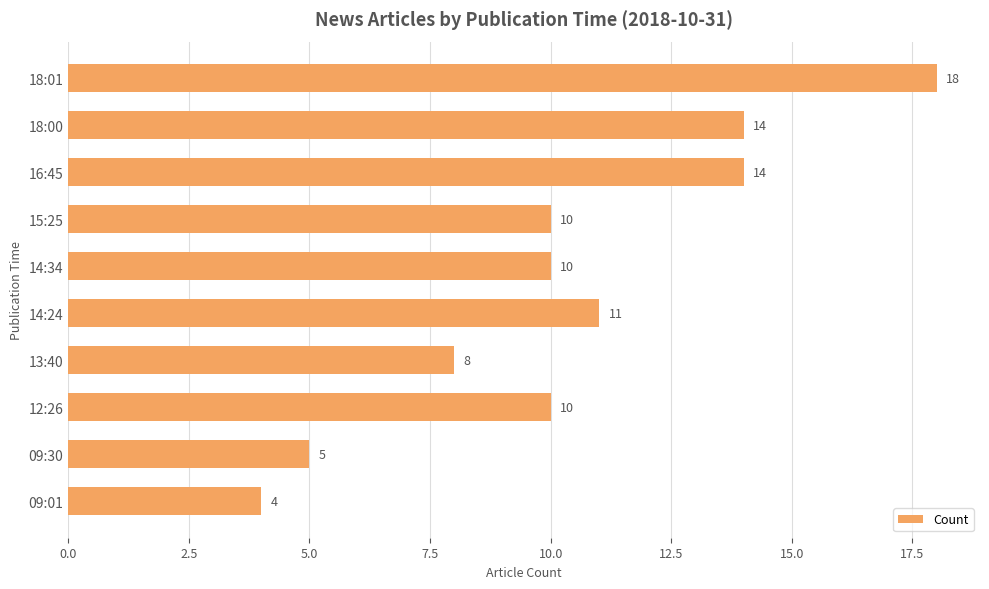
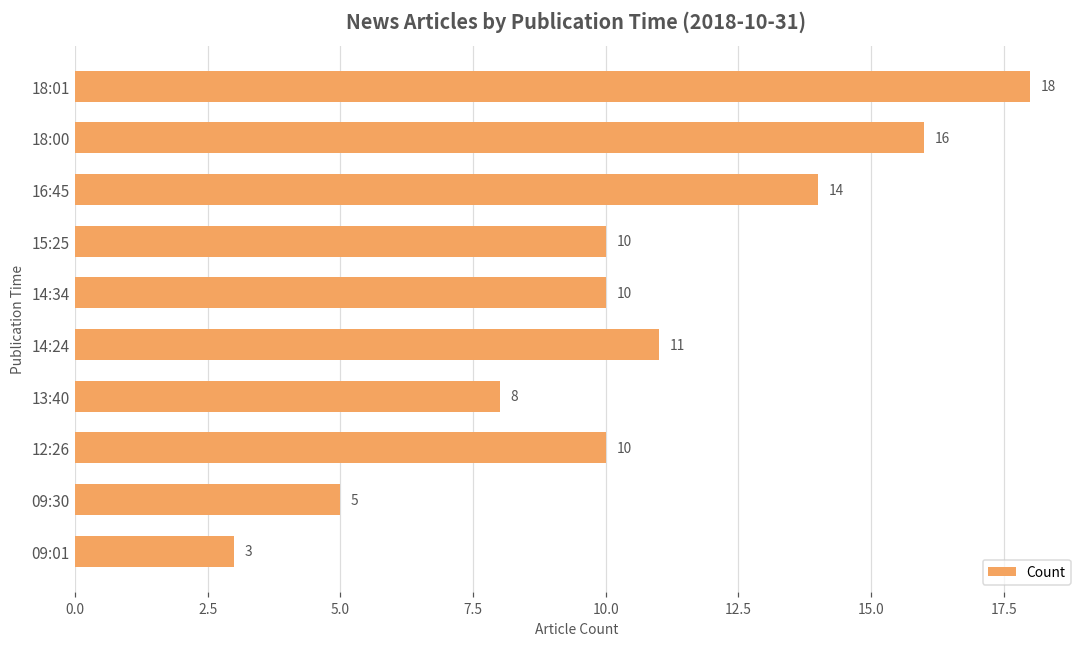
18:00: 14 -> 16
09:01: 4 -> 3
